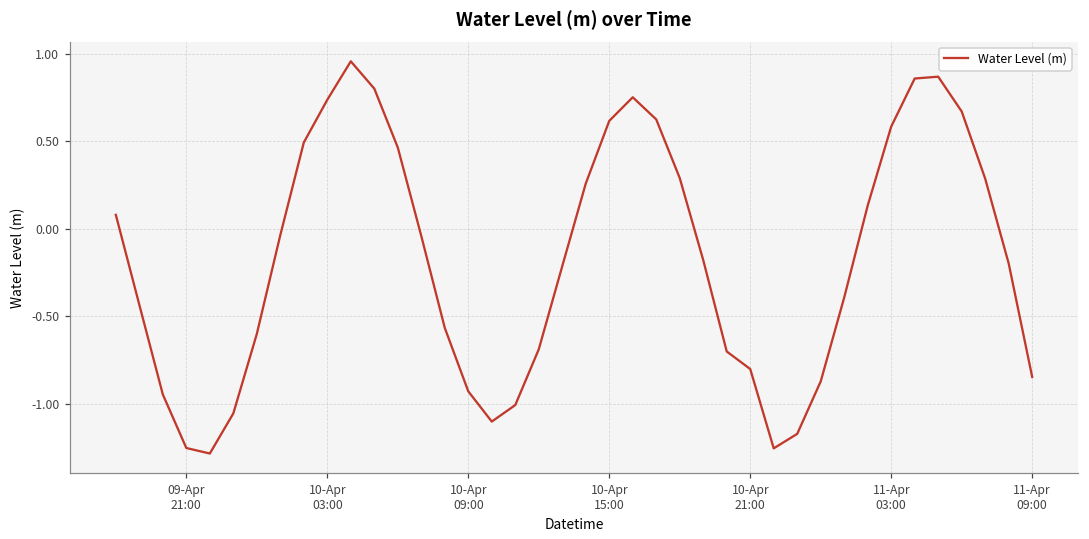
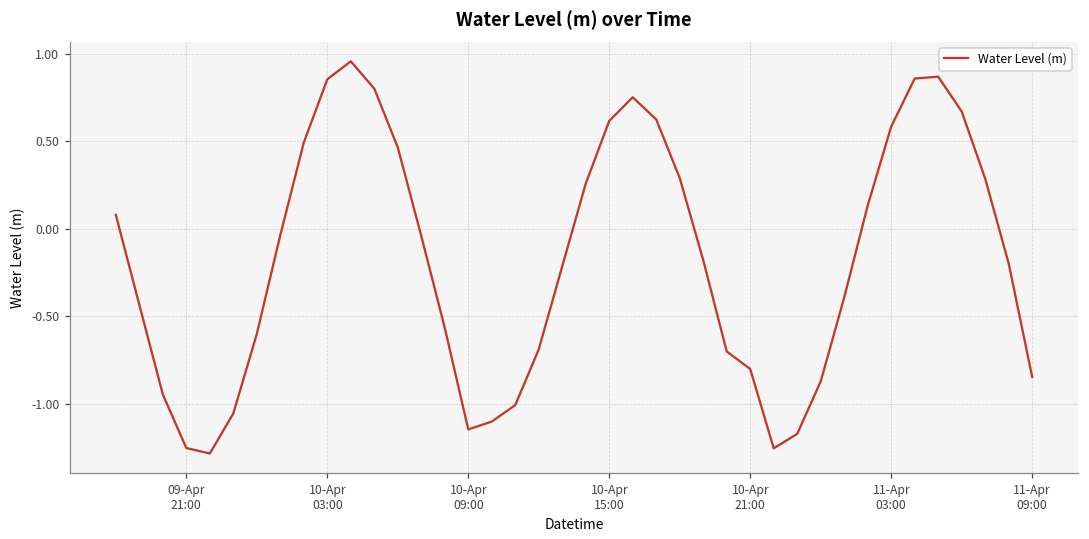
10-Apr 03:00: 0.74 -> 0.85
10-Apr 09:00: -0.93 -> -1.15
